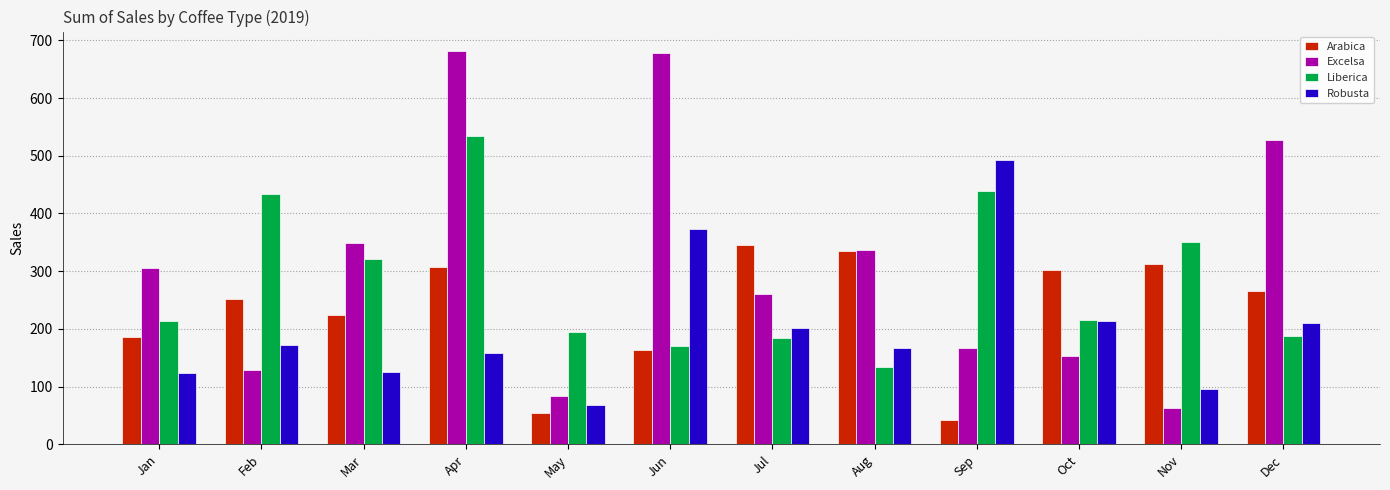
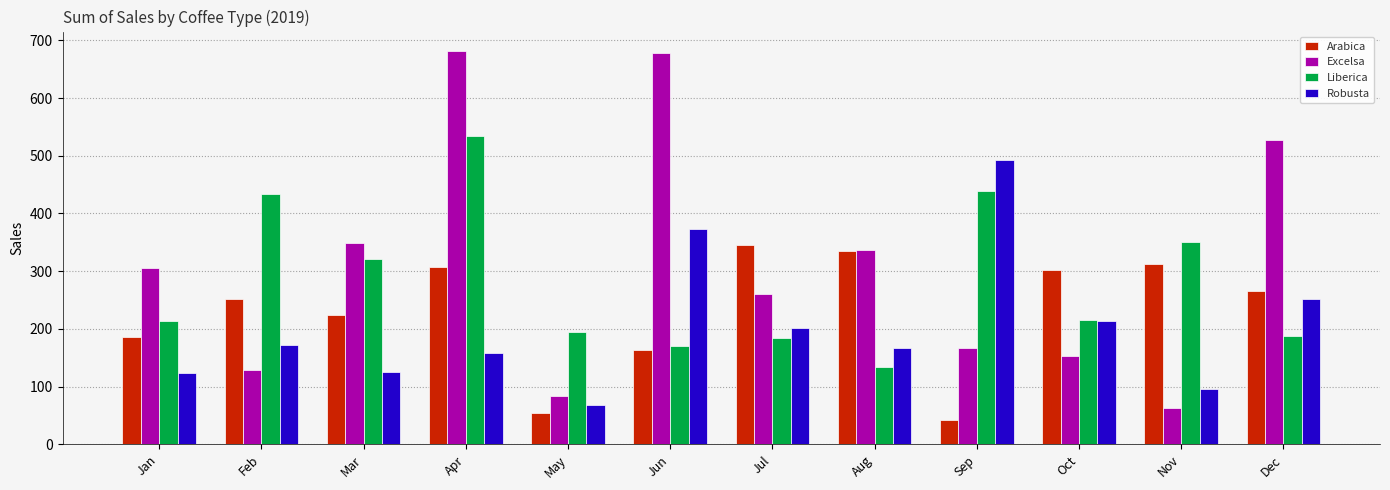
Robusta, Dec: 210 -> 250
